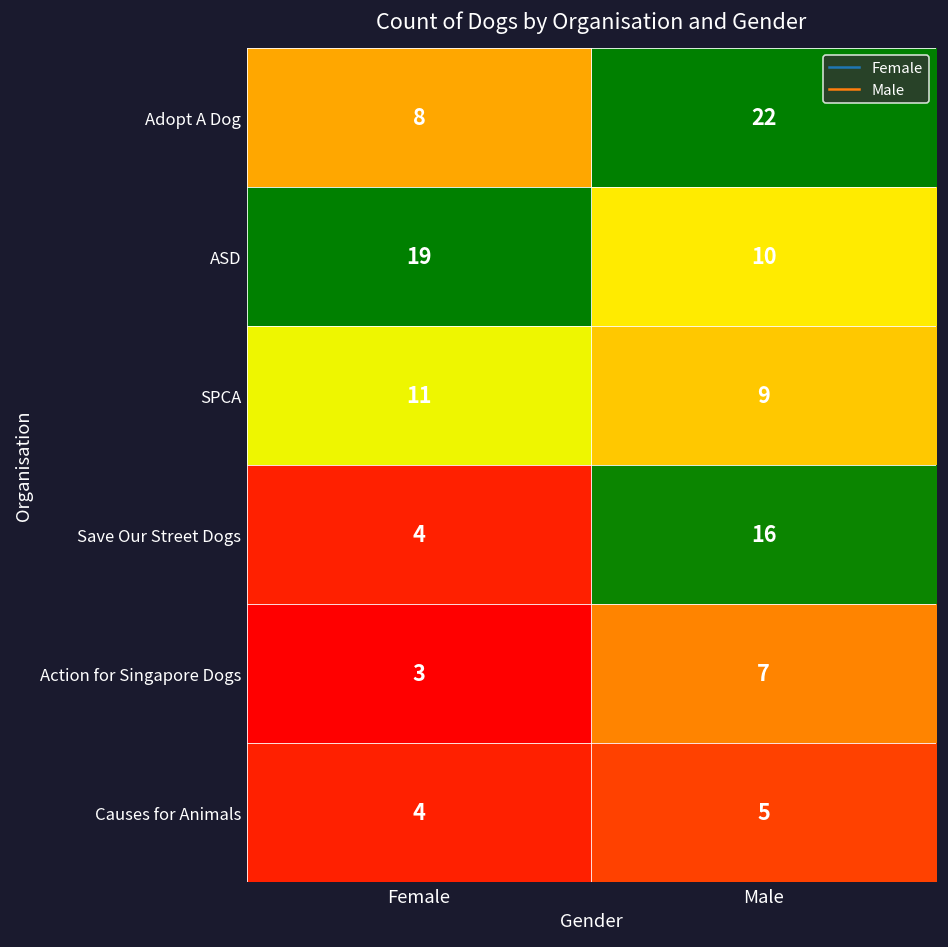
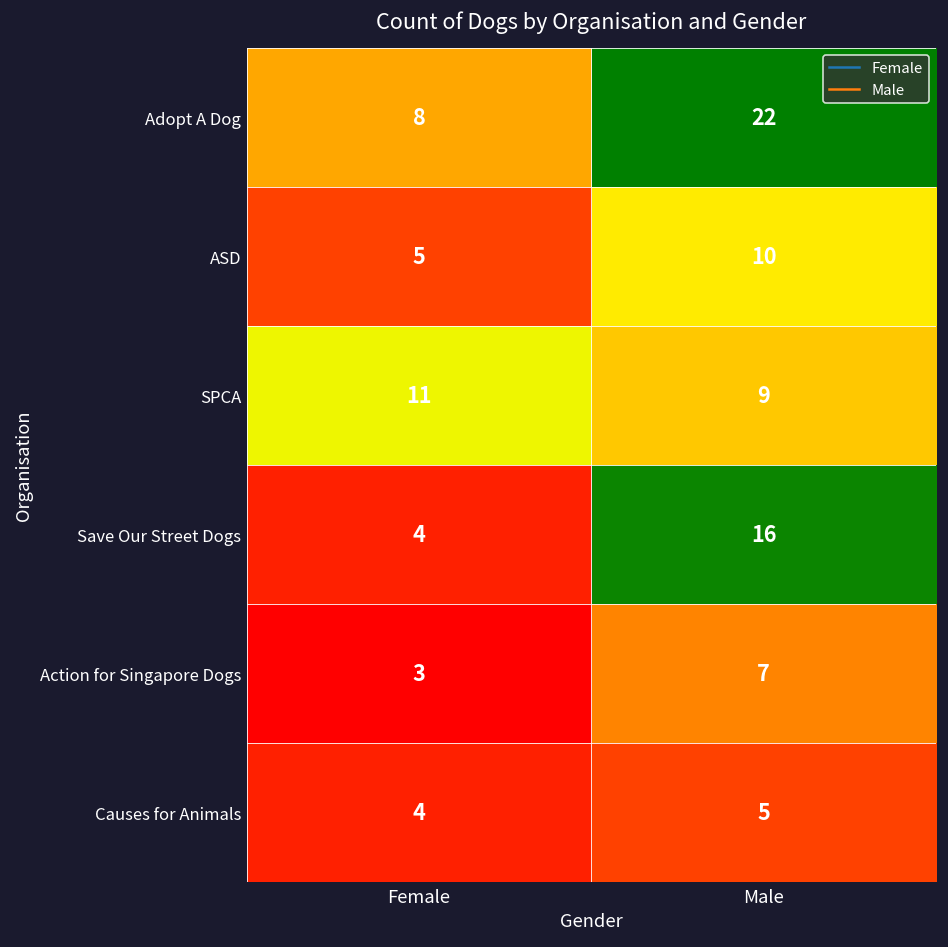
ASD, Female: 19 -> 5
